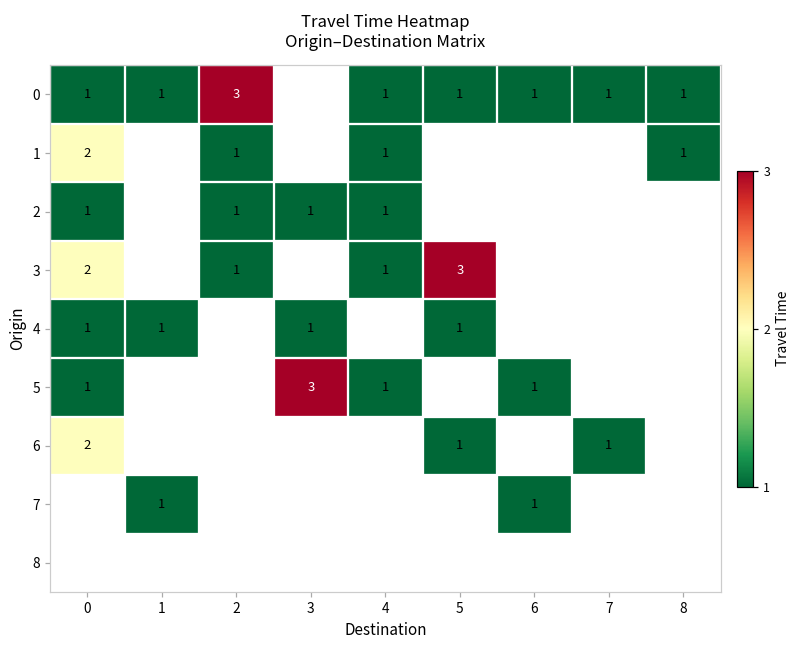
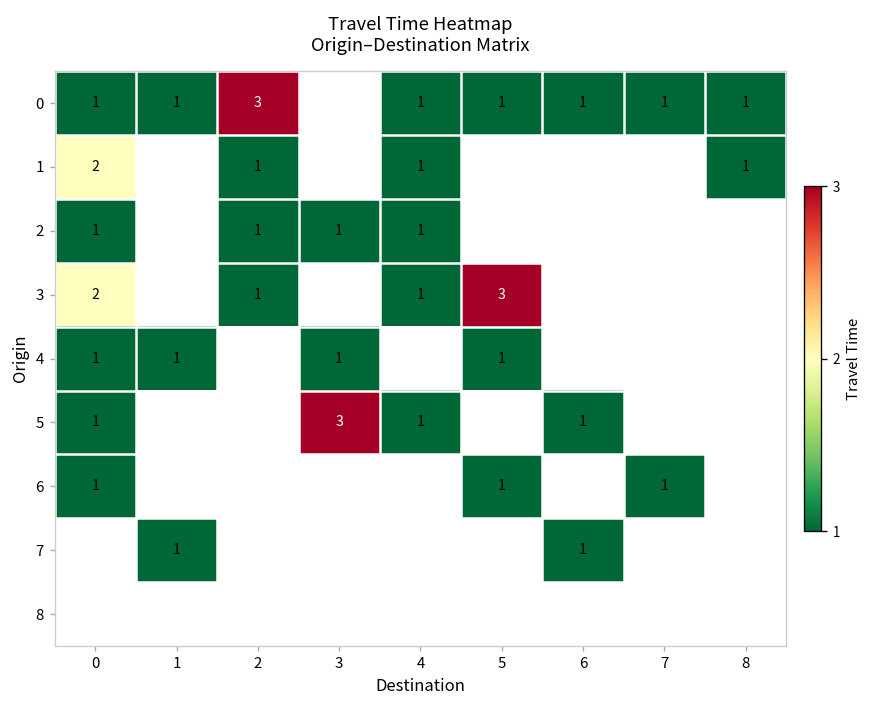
6, 0: 2 -> 1
